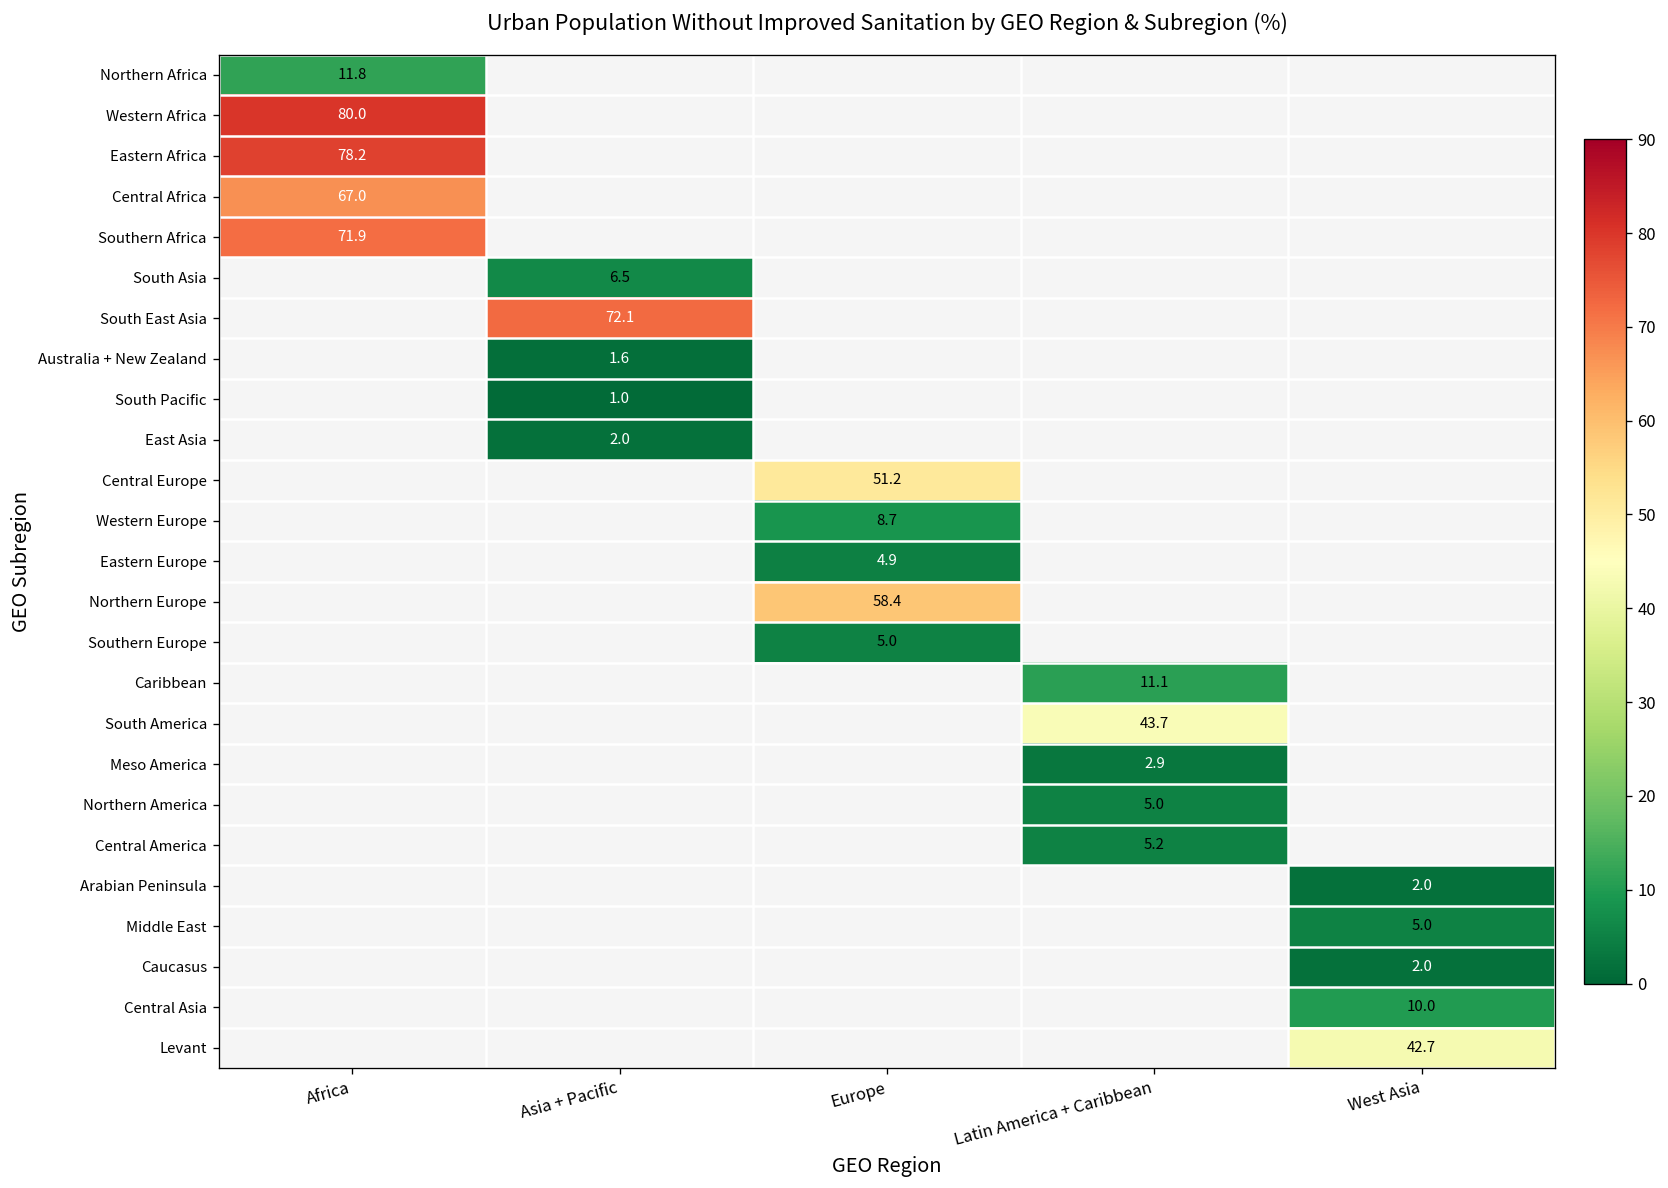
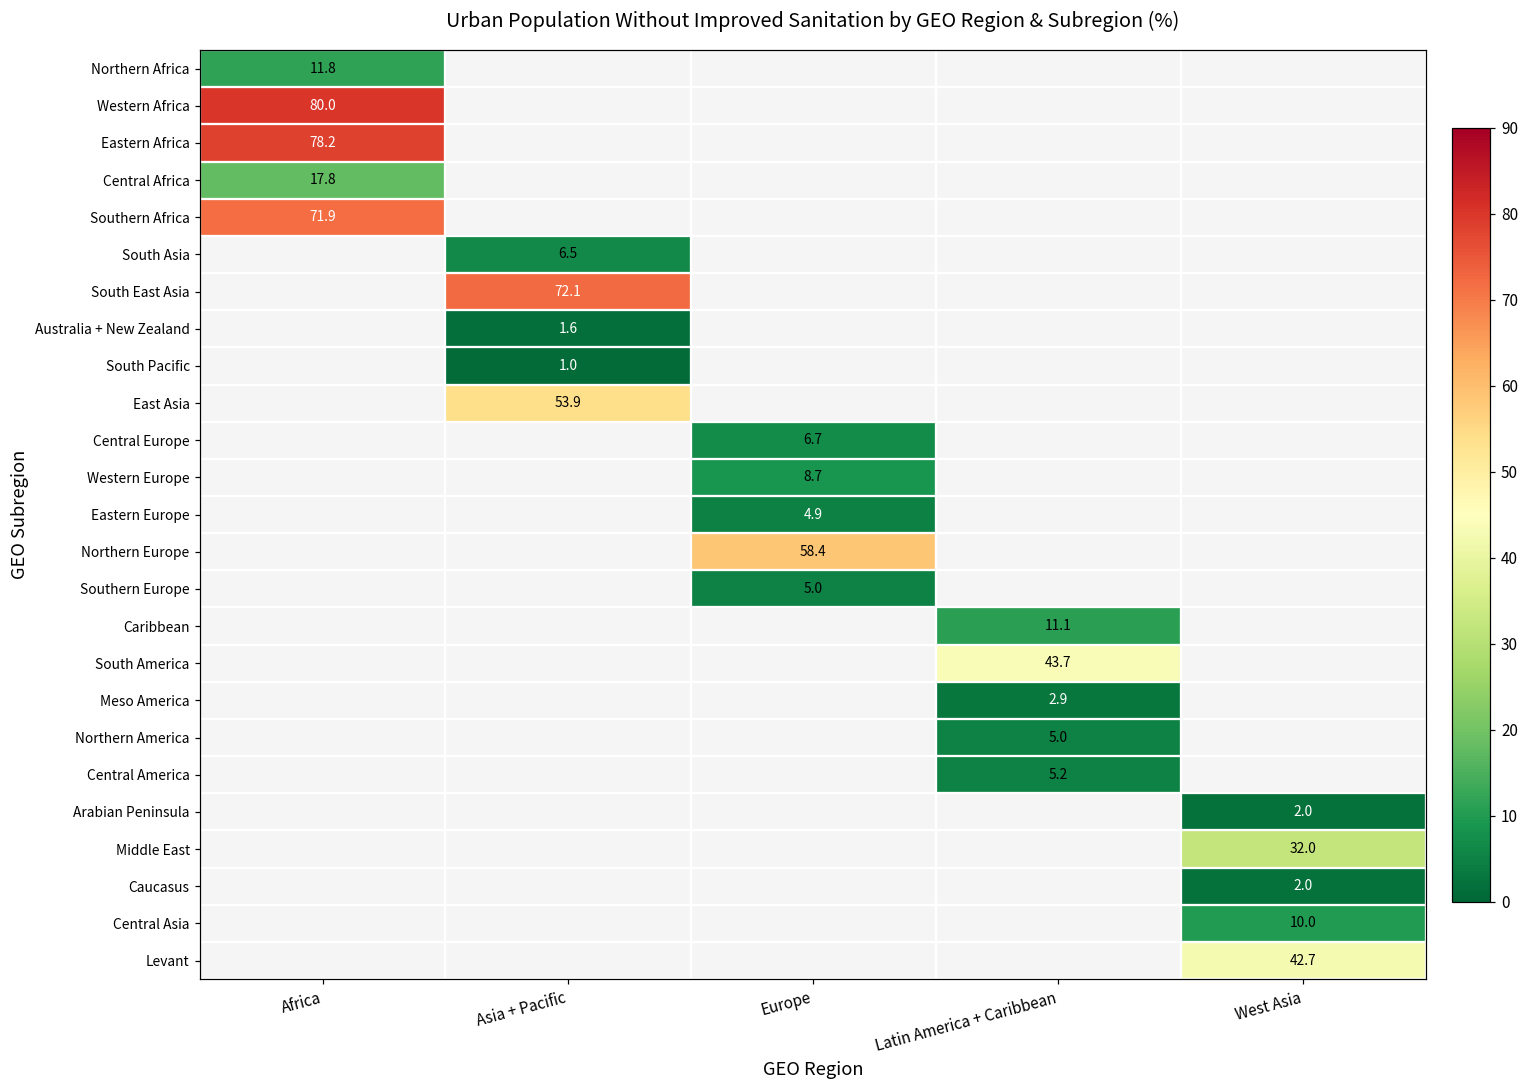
Central Africa, Africa: 67.0 -> 17.8
East Asia, Asia + Pacific: 2.0 -> 53.9
Central Europe, Europe: 51.2 -> 6.7
Middle East, West Asia: 5.0 -> 32.0
